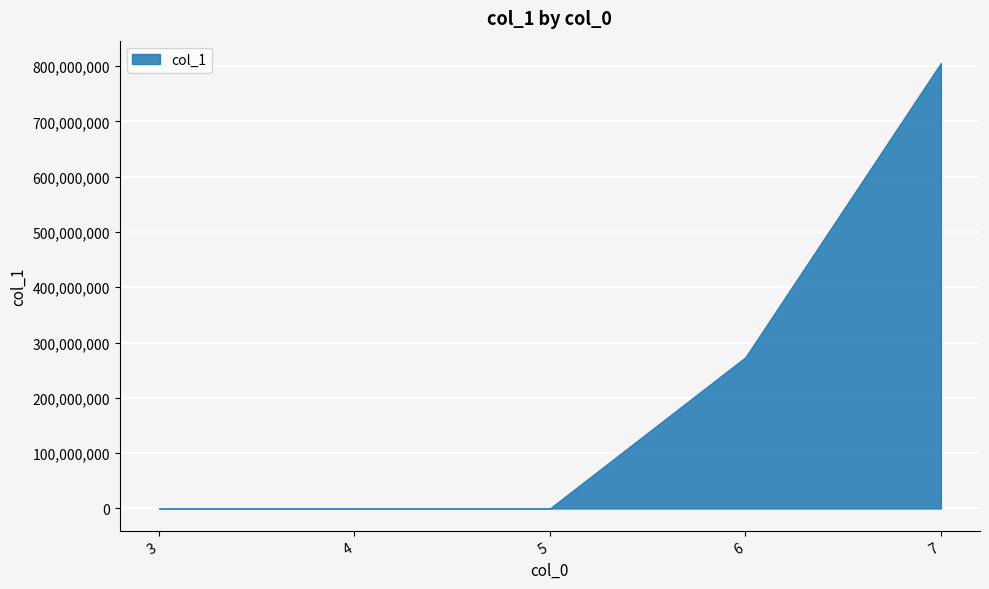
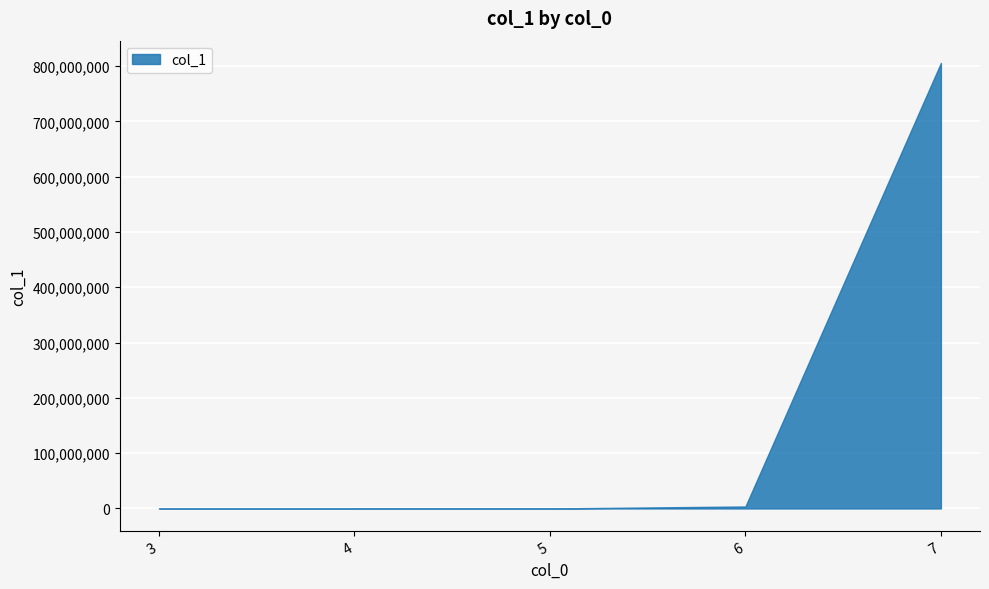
6: 270,000,000 -> 0
